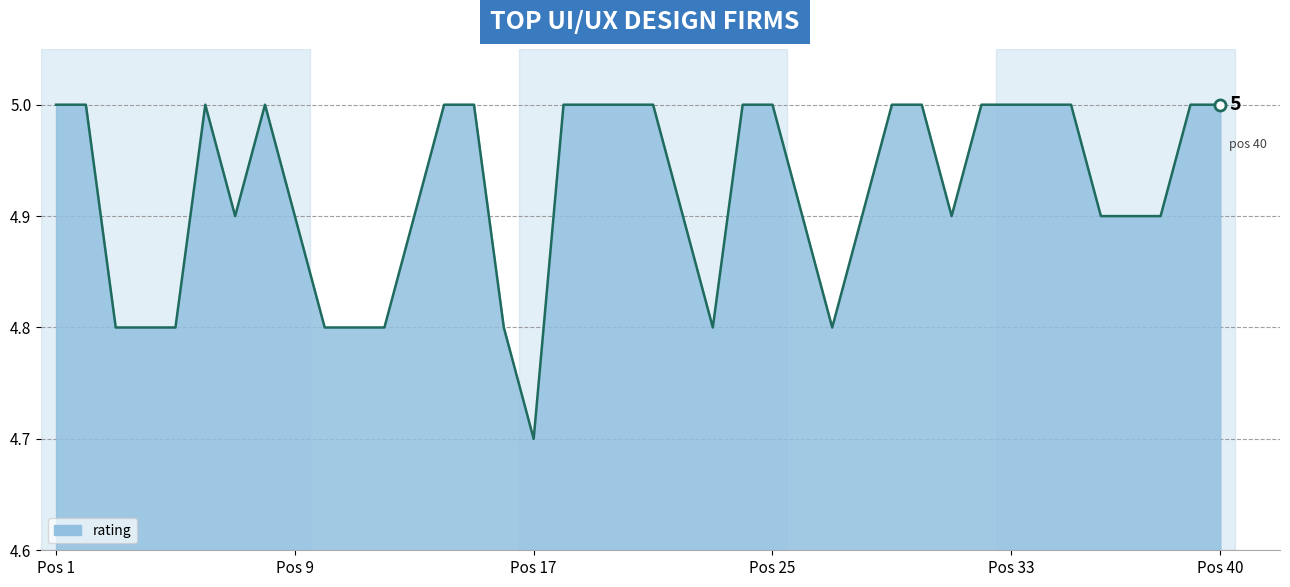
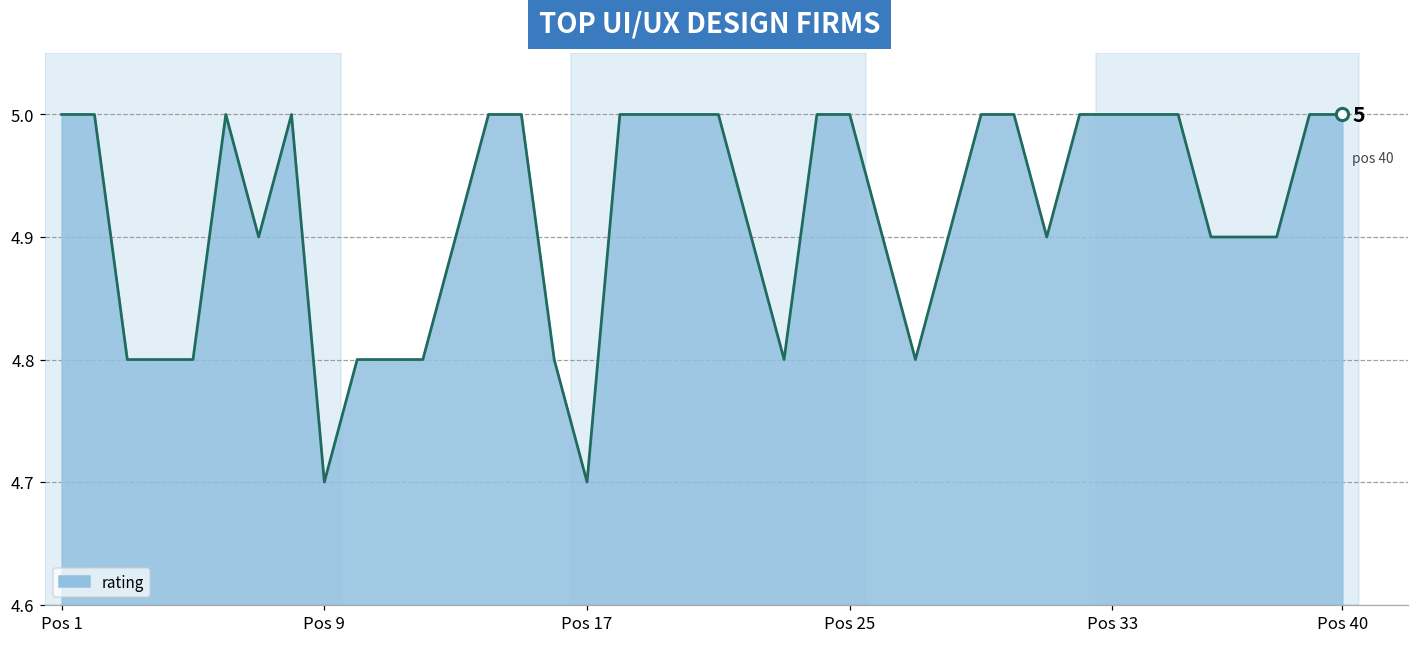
rating, Pos 9: 4.9 -> 4.7
